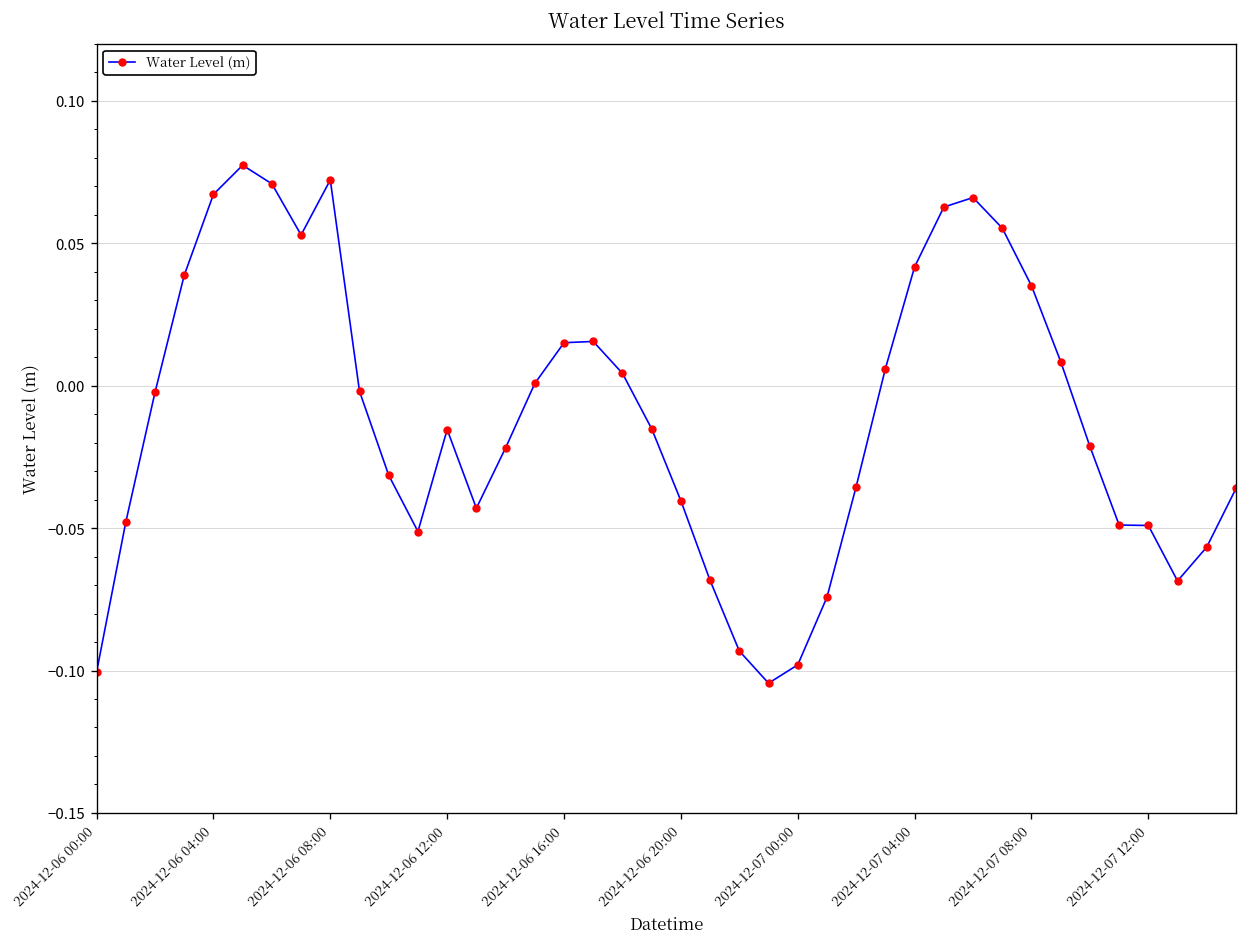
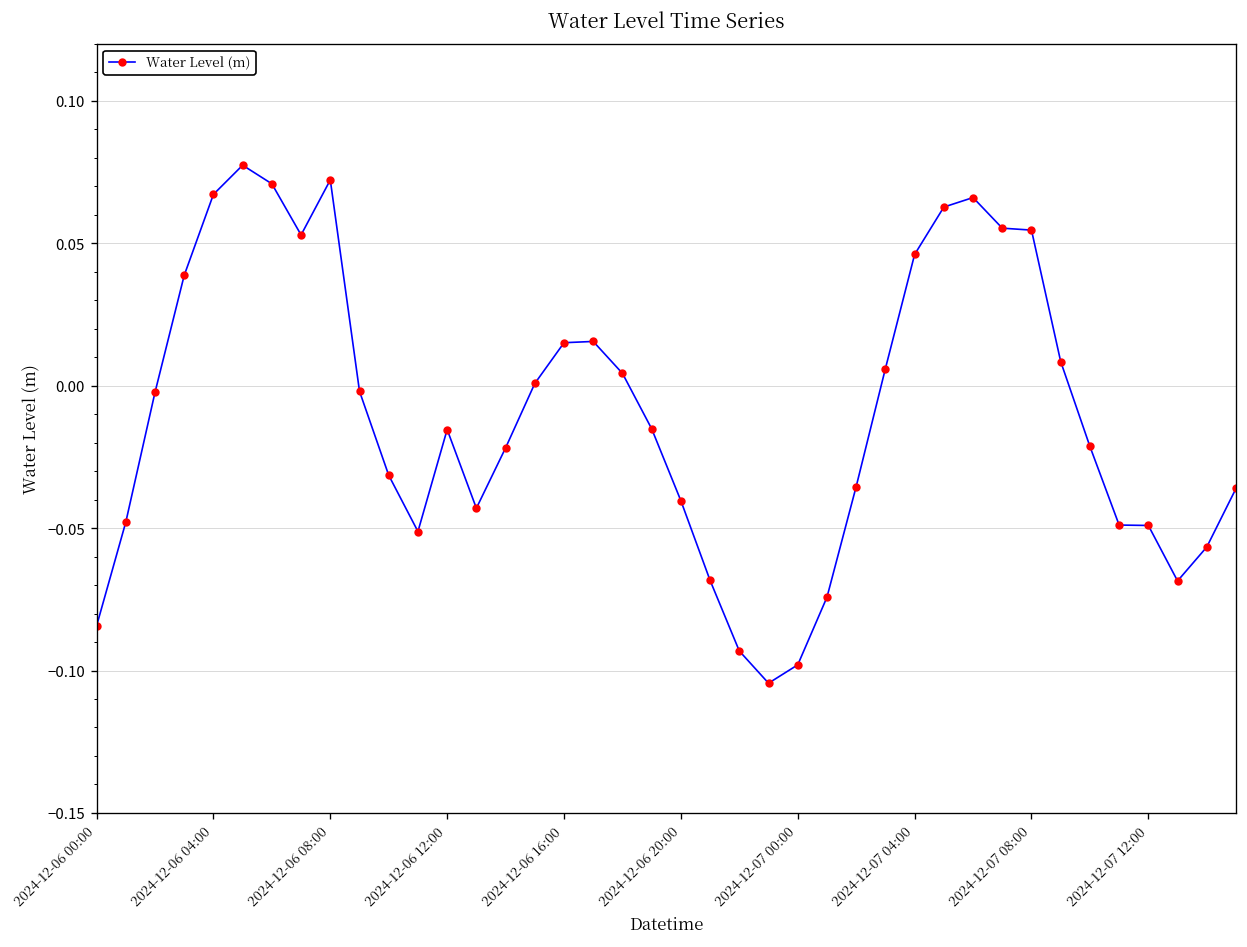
2024-12-06 00:00: -0.101 -> -0.084
2024-12-07 04:00: 0.042 -> 0.046
2024-12-07 08:00: 0.035 -> 0.055
